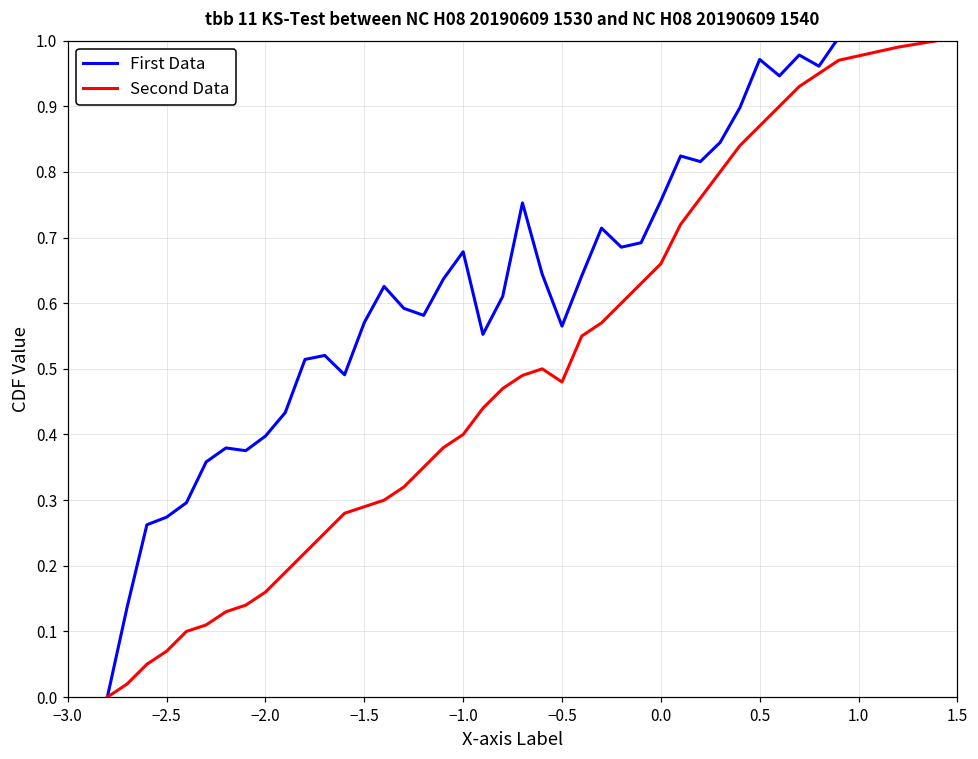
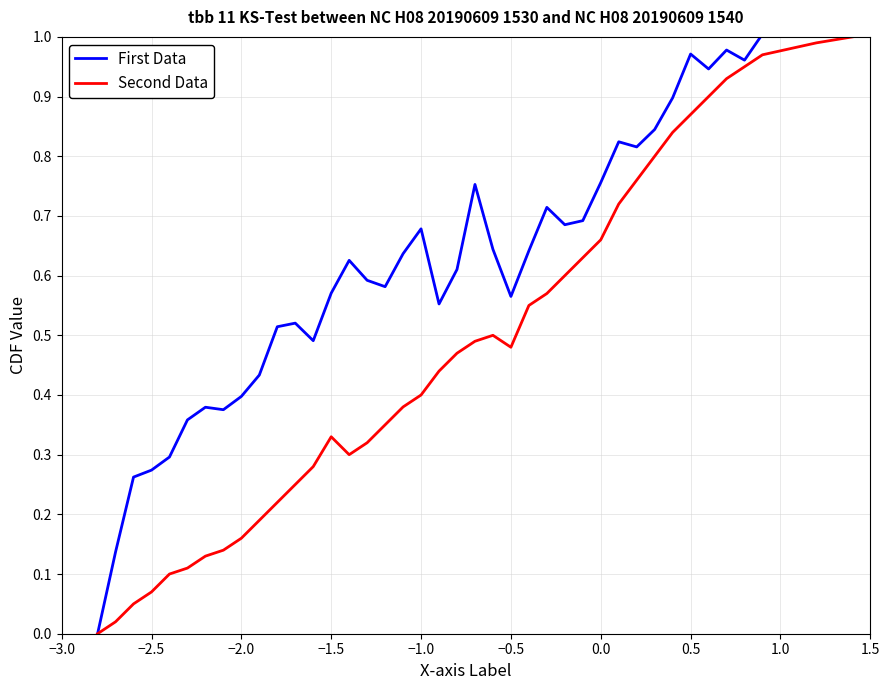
Second Data, −1.5: 0.29 -> 0.33
